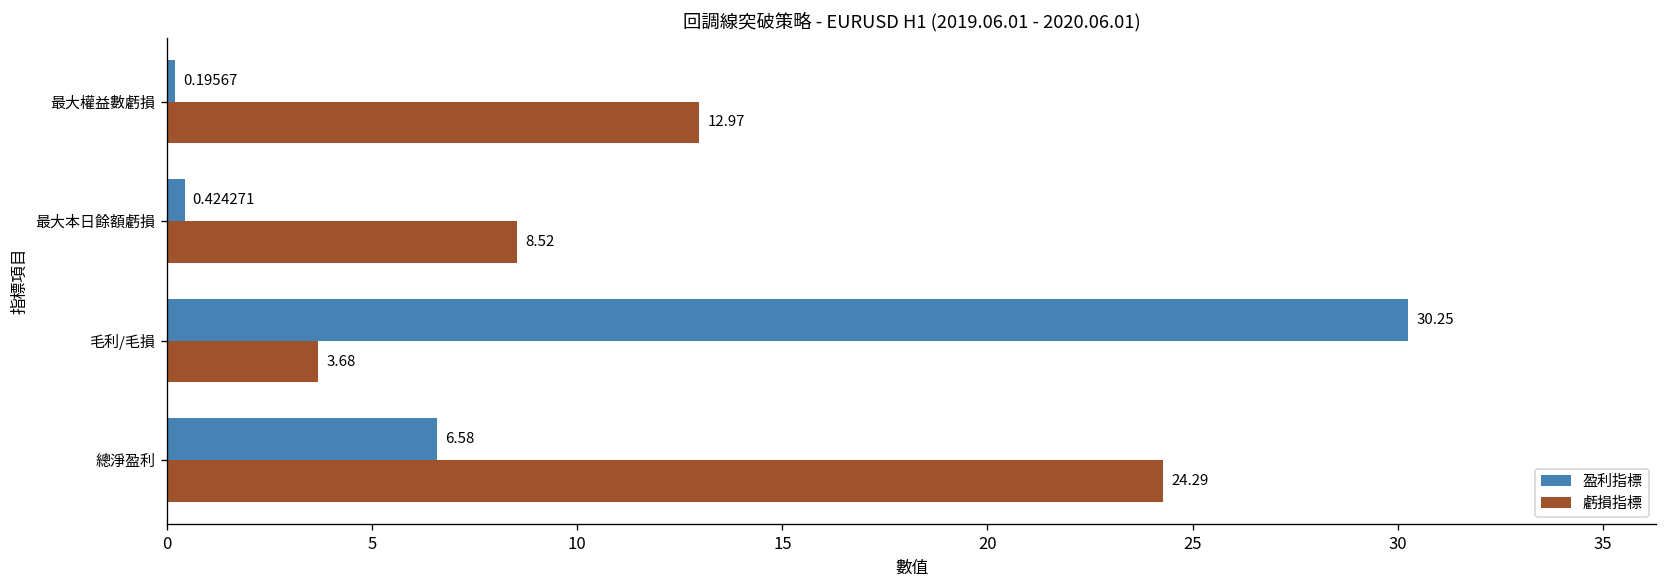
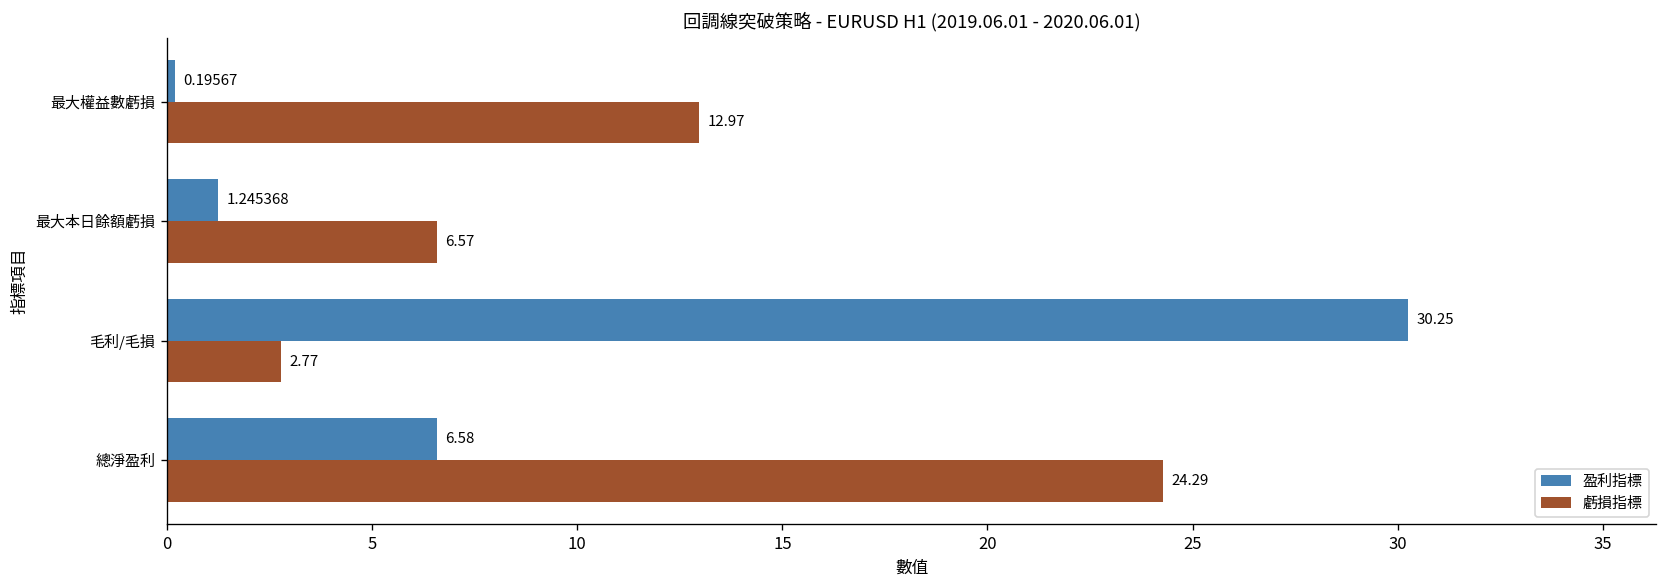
盈利指標, 最大本日餘額虧損: 0.424271 -> 1.245368
虧損指標, 最大本日餘額虧損: 8.52 -> 6.57
虧損指標, 毛利/毛損: 3.68 -> 2.77
